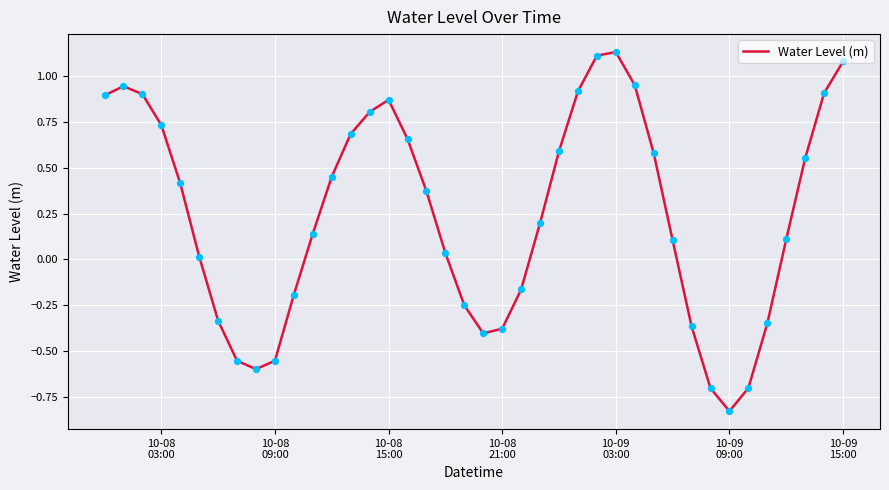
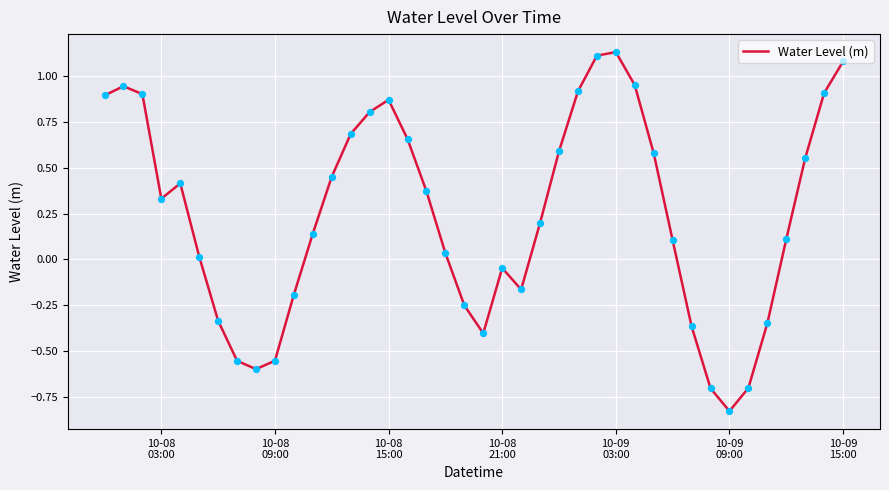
10-08 03:00: 0.73 -> 0.33
10-08 21:00: -0.38 -> -0.05
